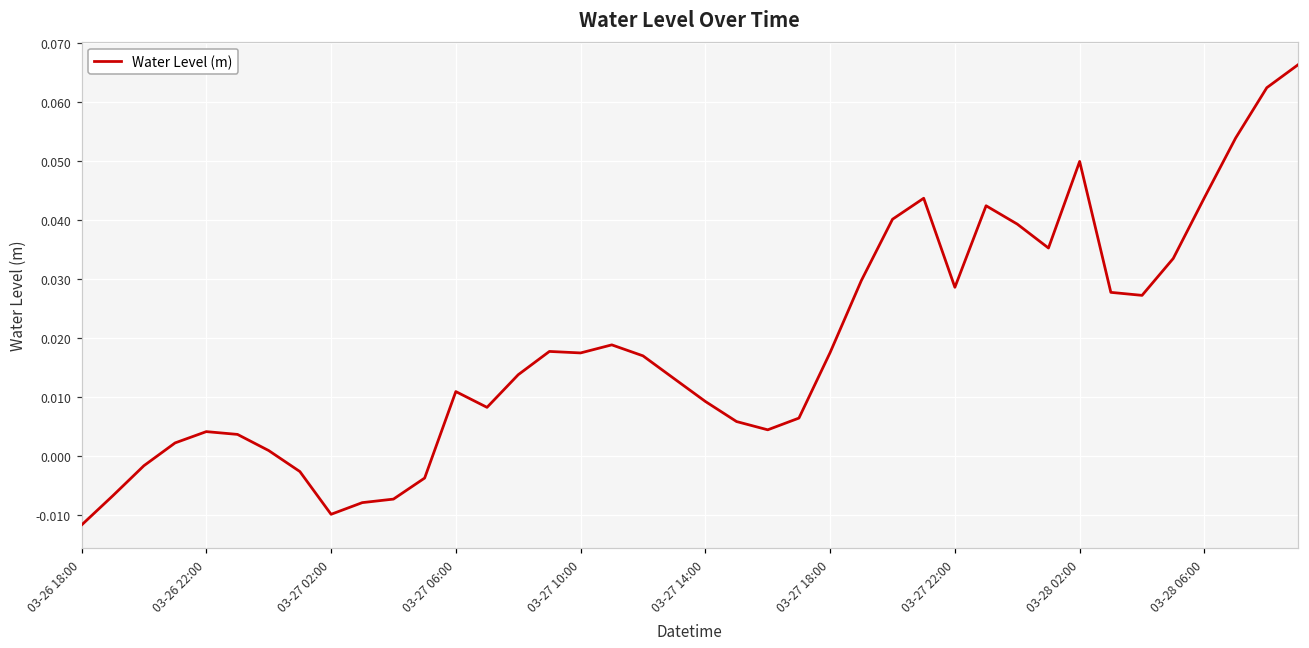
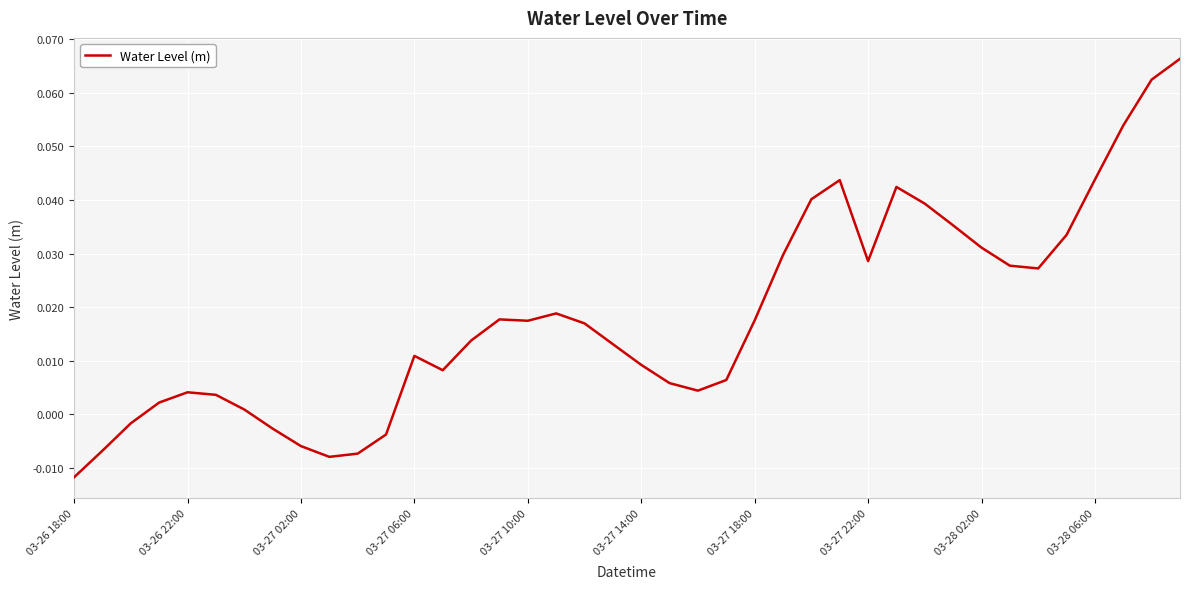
03-27 02:00: -0.010 -> -0.006
03-28 02:00: 0.050 -> 0.031
